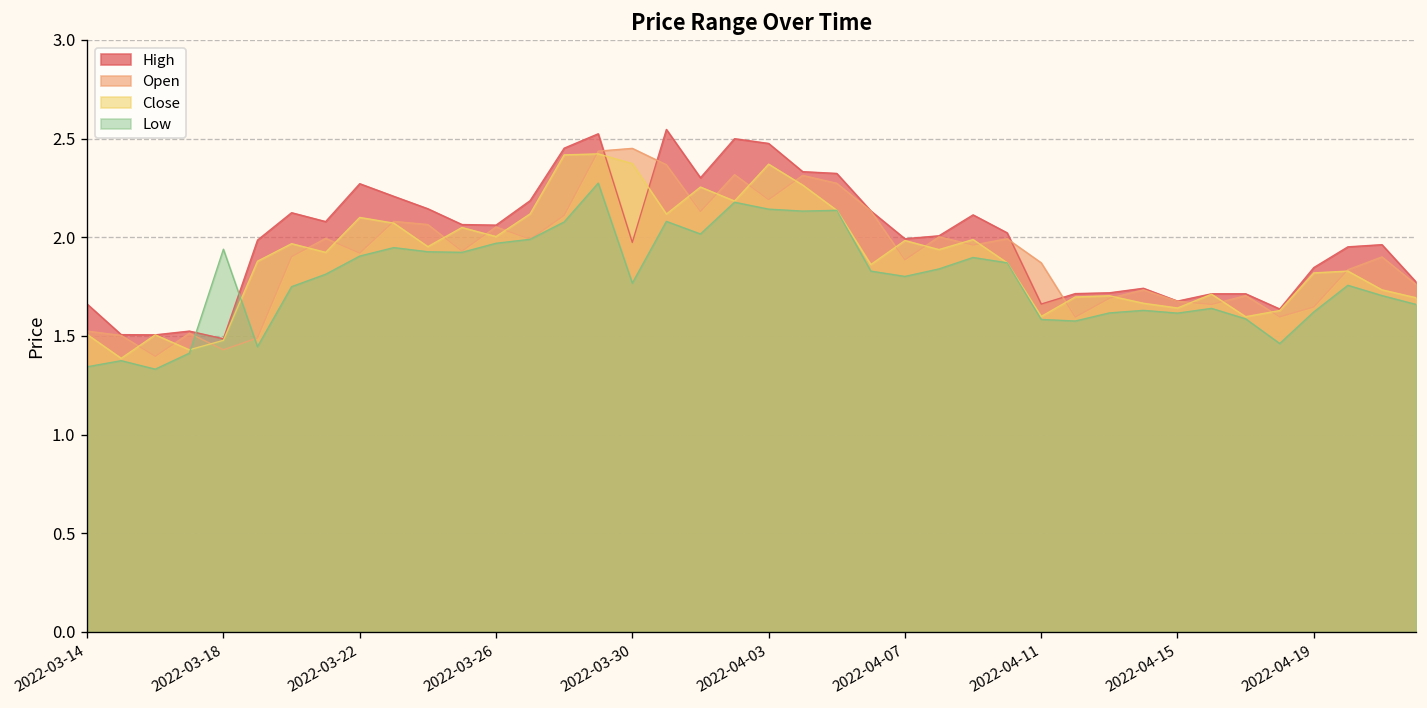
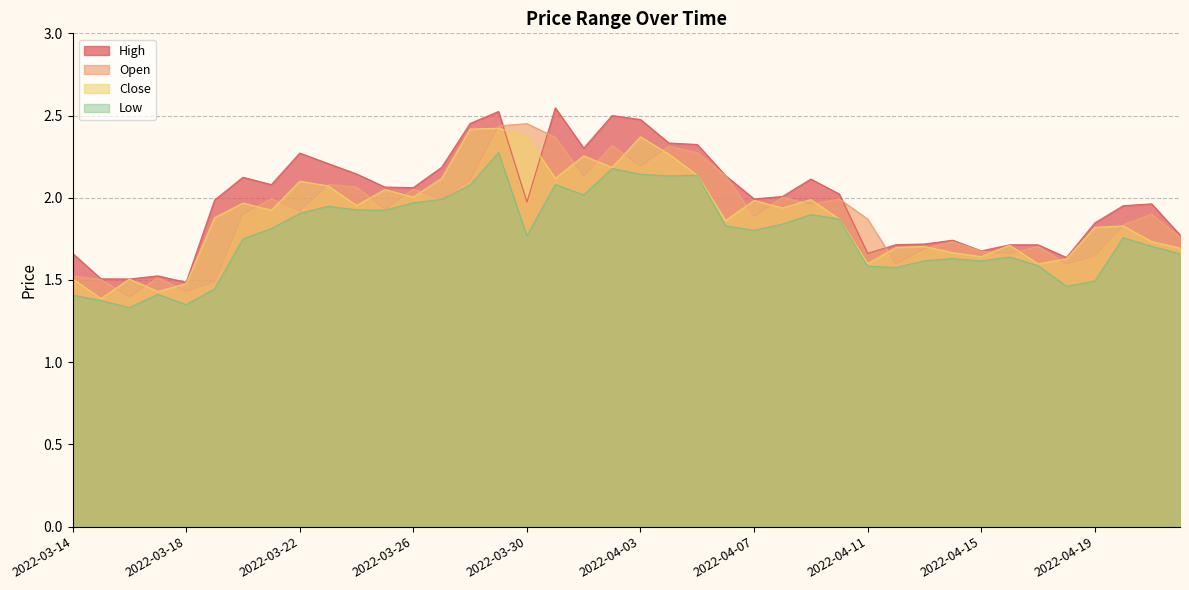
Low, 2022-03-14: 1.34 -> 1.41
Low, 2022-03-18: 1.94 -> 1.35
Low, 2022-04-19: 1.62 -> 1.49
